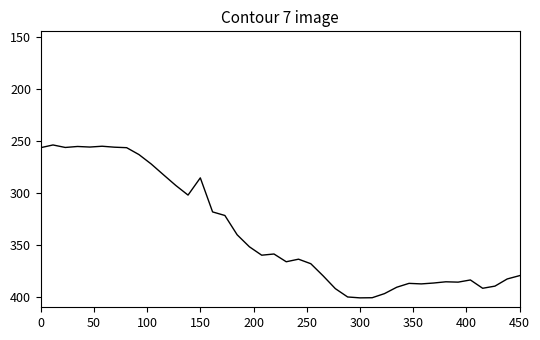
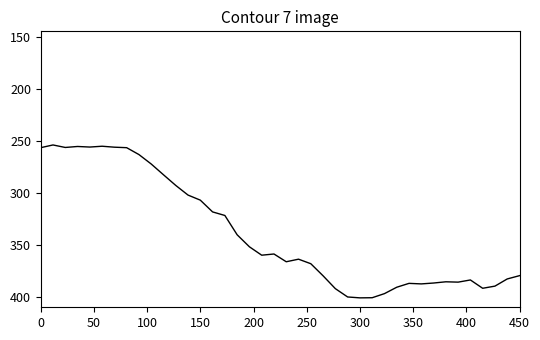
150: 286 -> 307
